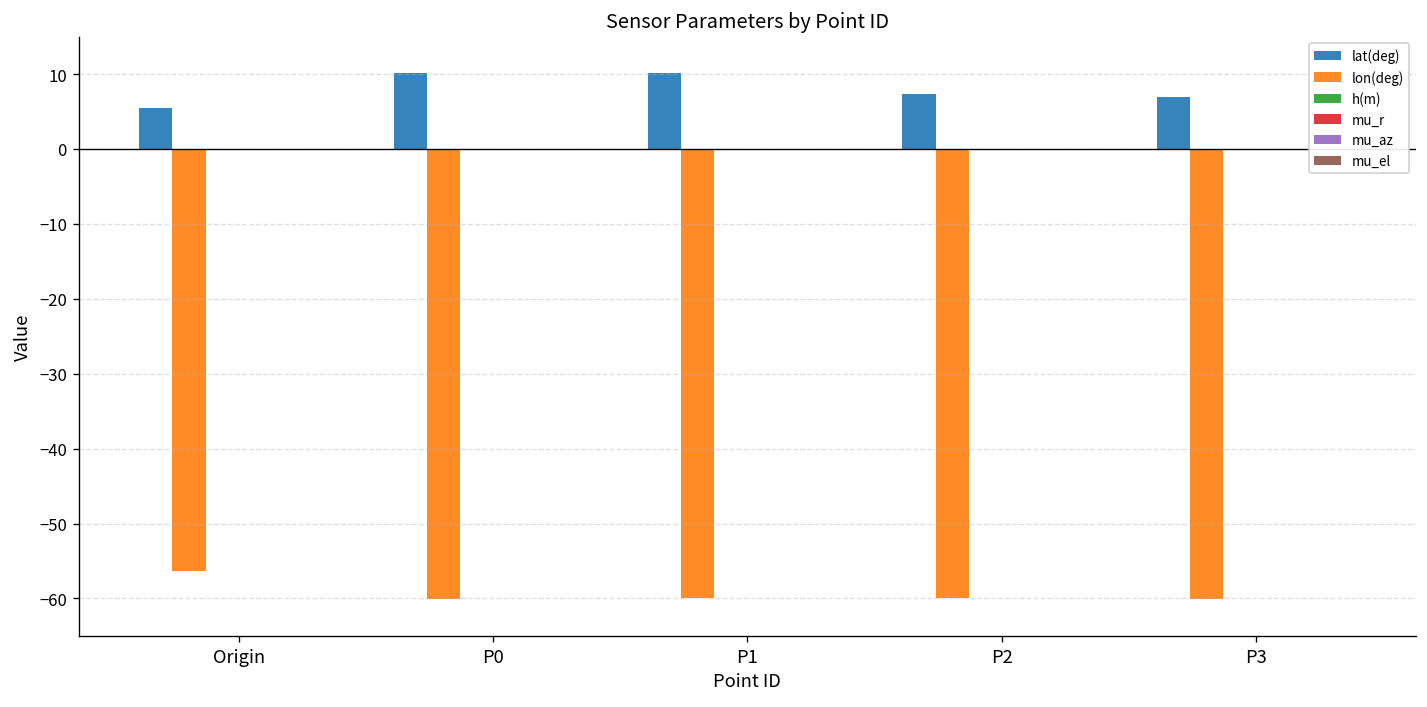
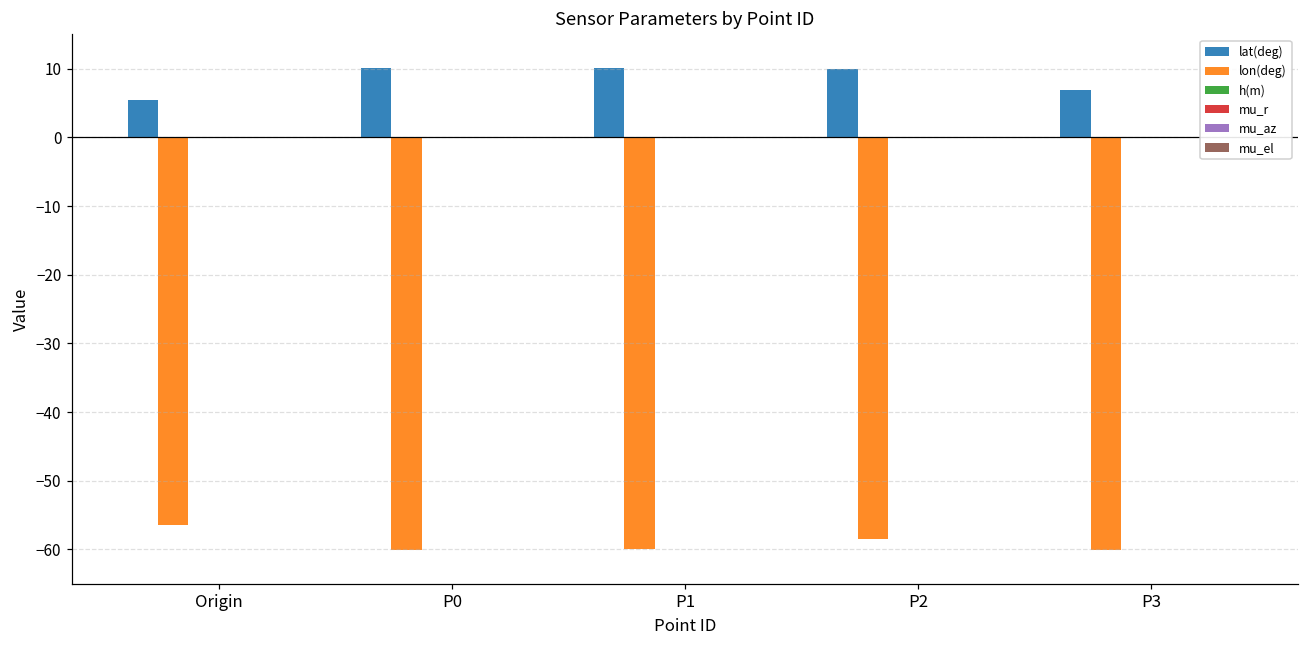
lat(deg), P2: 7 -> 10
lon(deg), P2: -60 -> -59
